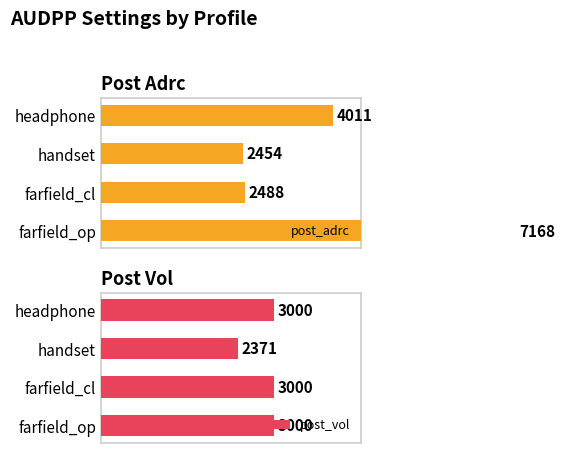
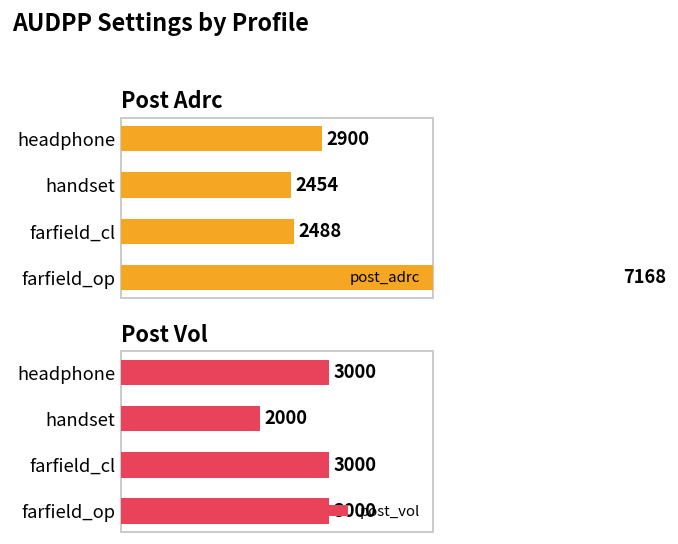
Post Adrc, headphone: 4011 -> 2900
Post Vol, handset: 2371 -> 2000
